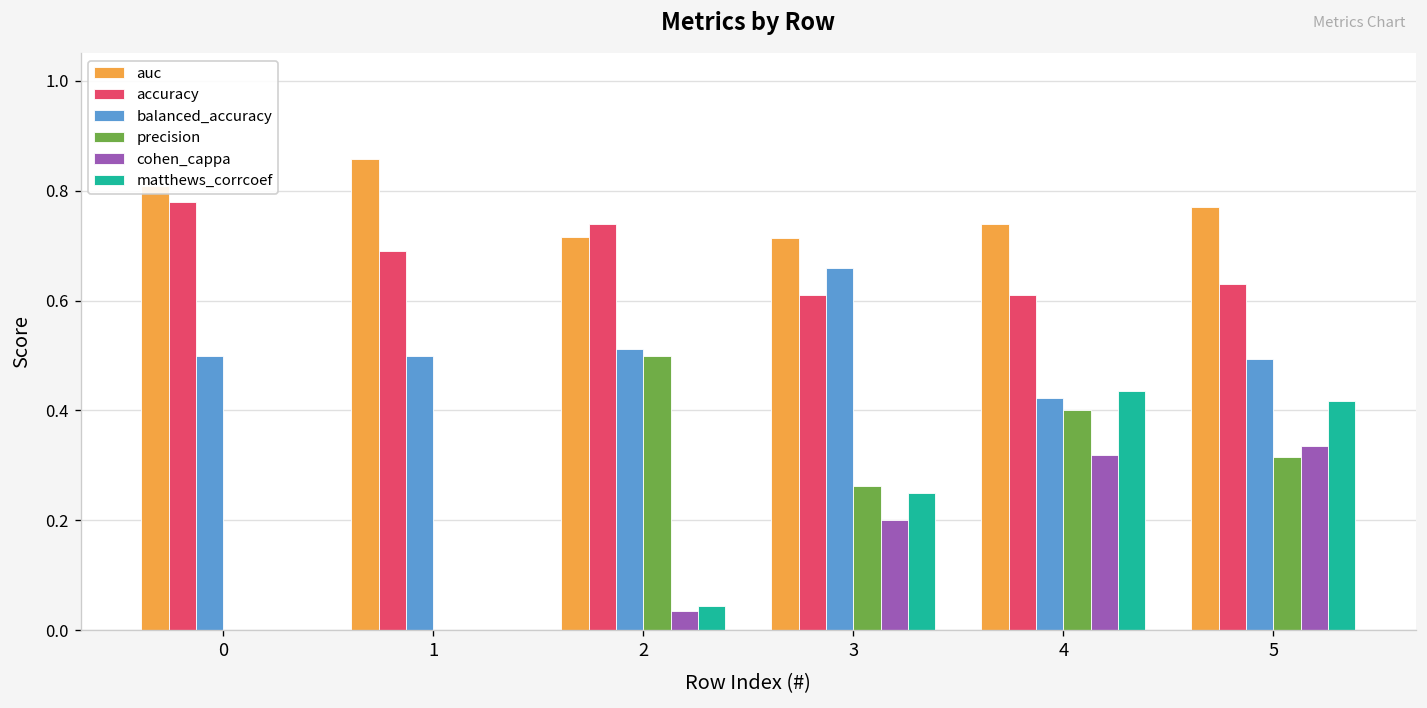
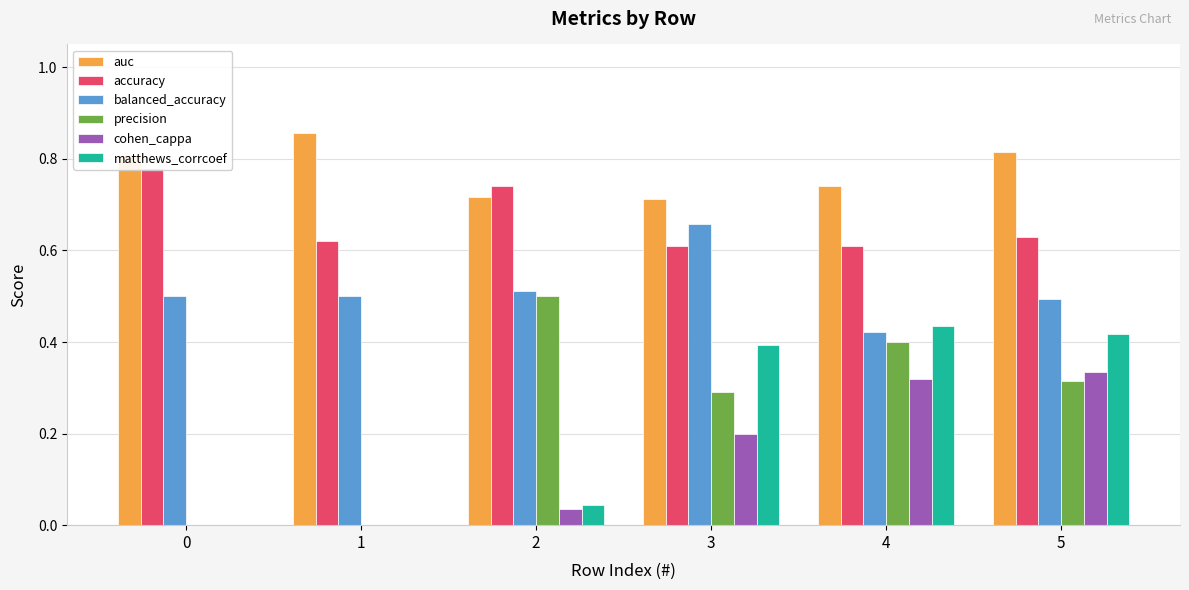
accuracy, 1: 0.69 -> 0.62
precision, 3: 0.26 -> 0.29
matthews_corrcoef, 3: 0.25 -> 0.39
auc, 5: 0.77 -> 0.82
